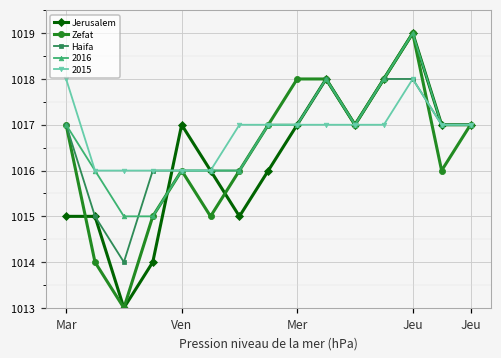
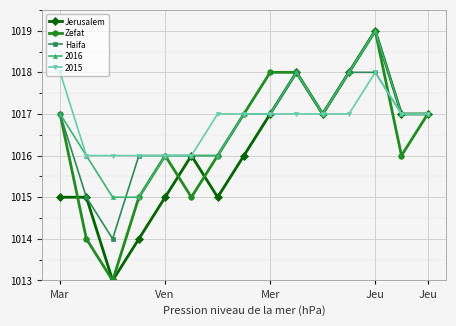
Jerusalem, Ven: 1017 -> 1015
